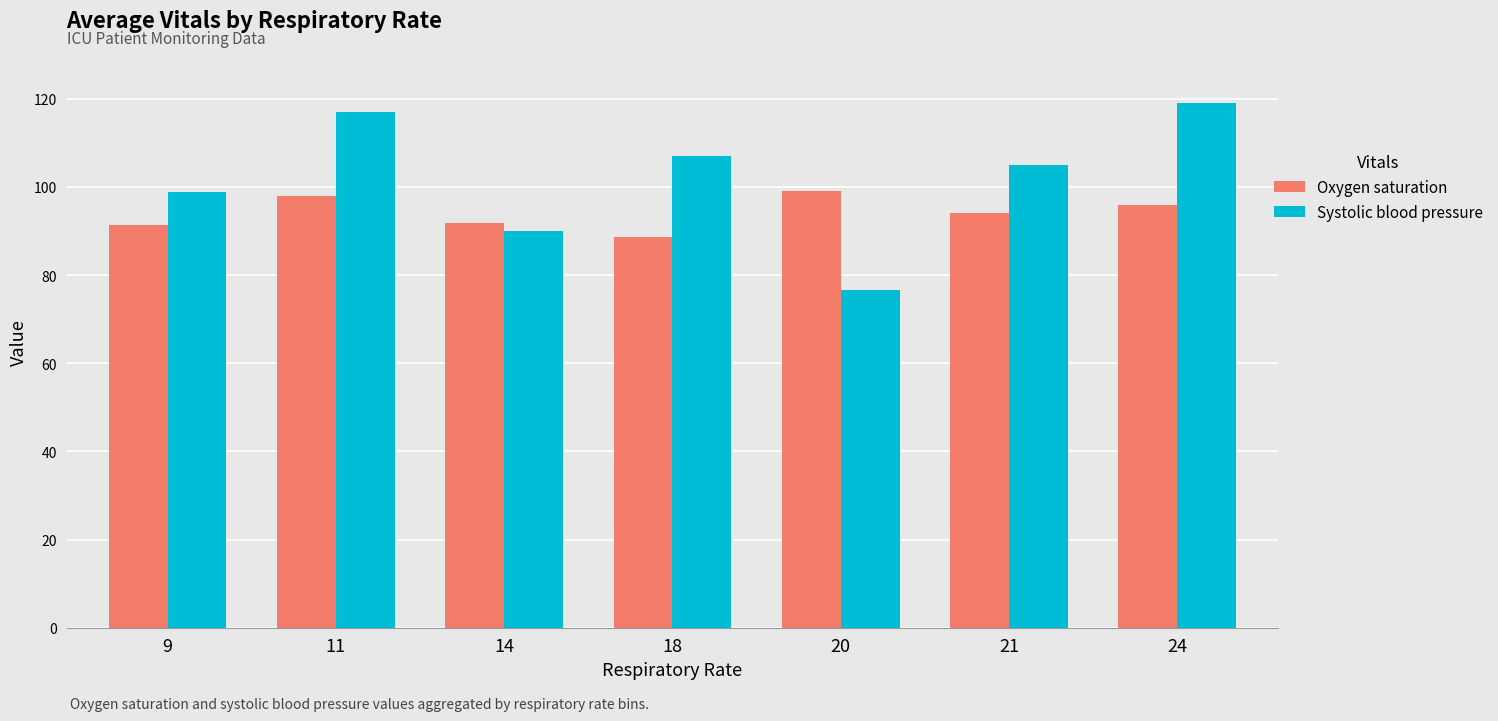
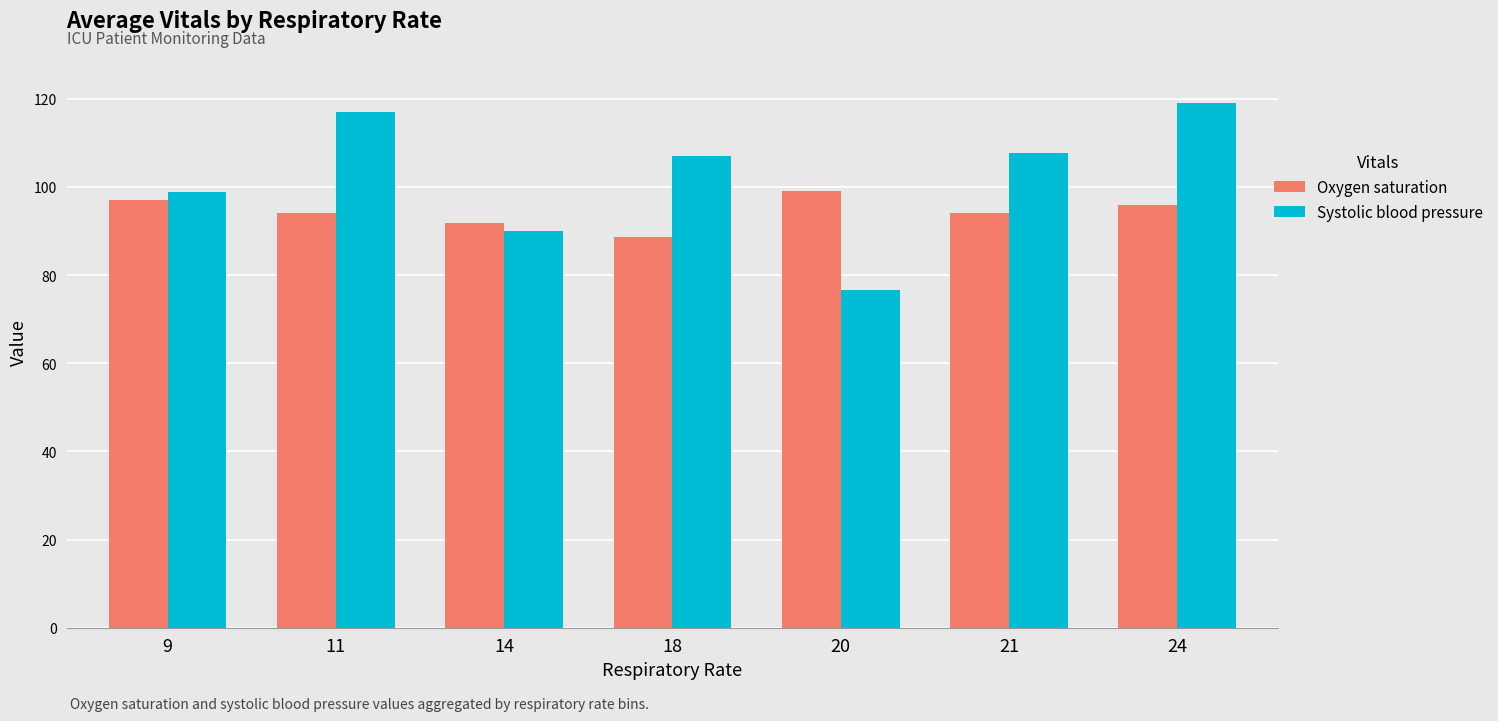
Oxygen saturation, 9: 91 -> 97
Oxygen saturation, 11: 98 -> 94
Systolic blood pressure, 21: 105 -> 108
